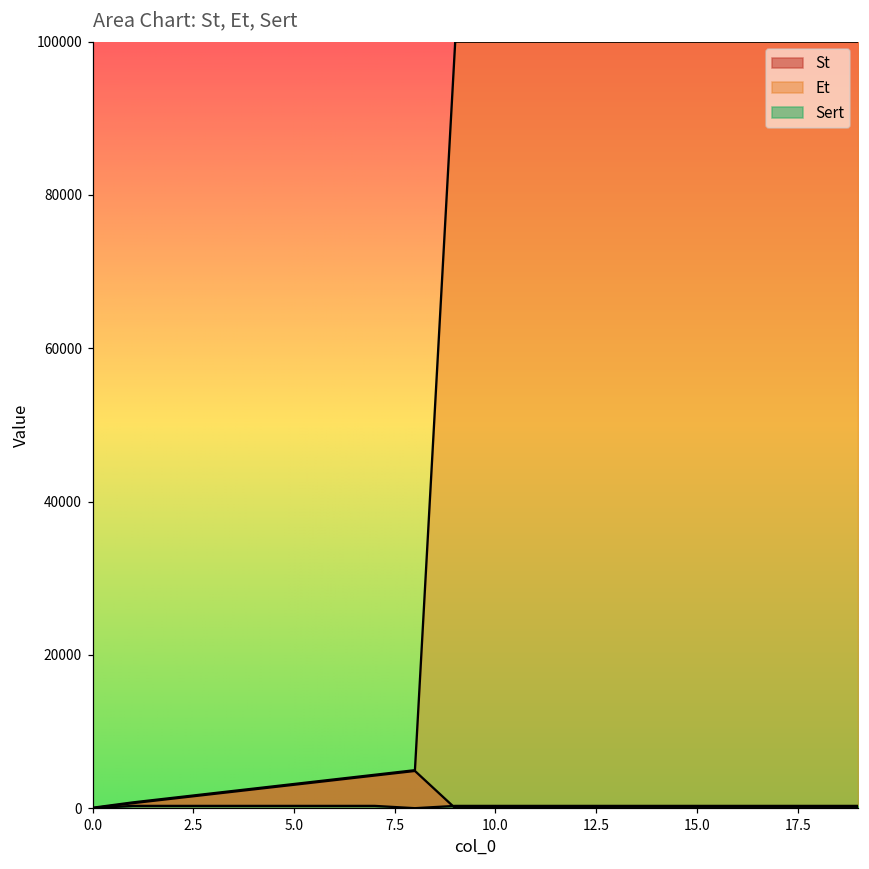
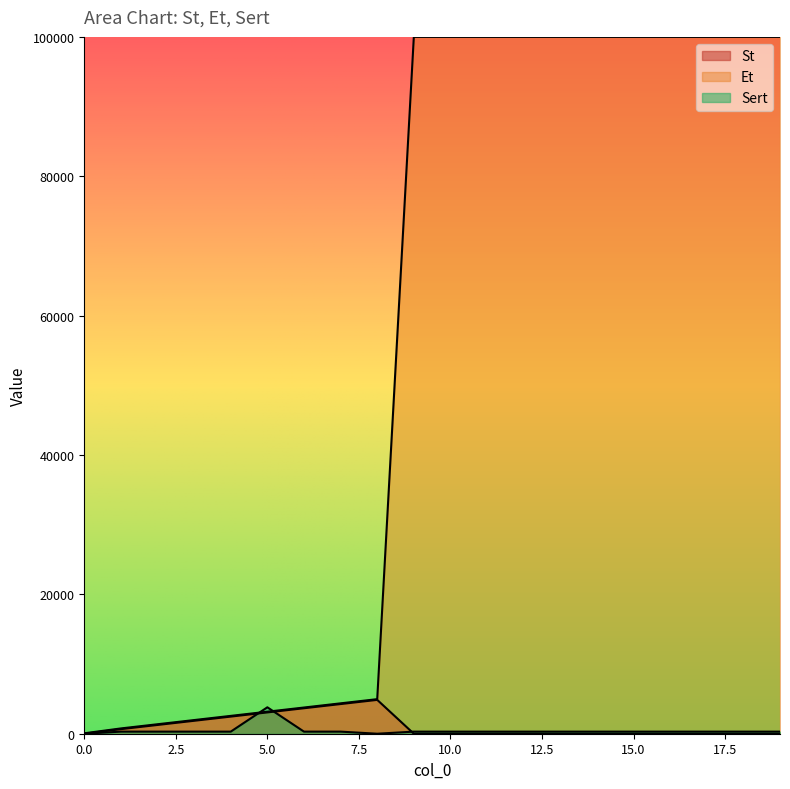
Sert, 5.0: 0 -> 4000
